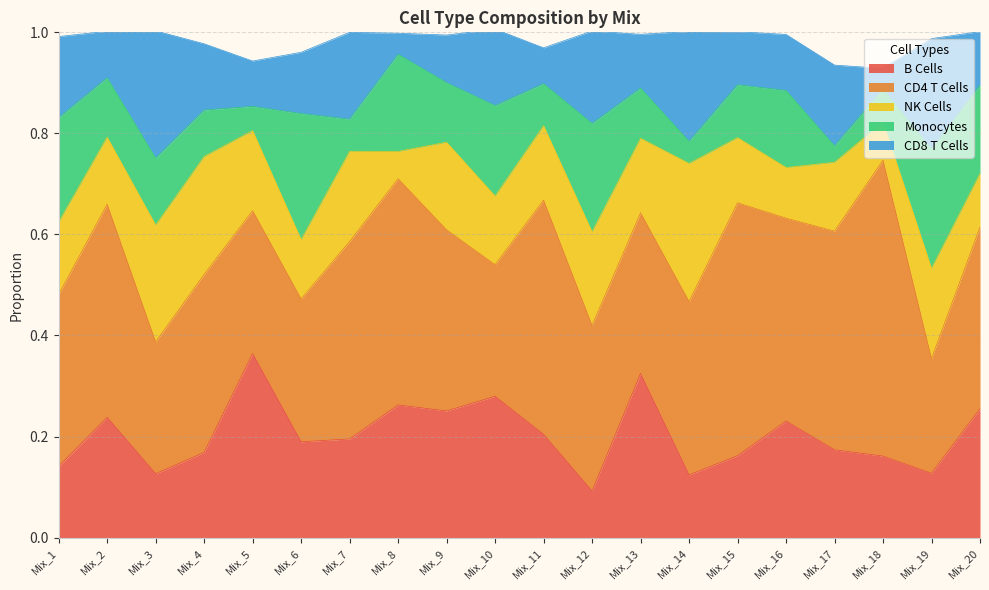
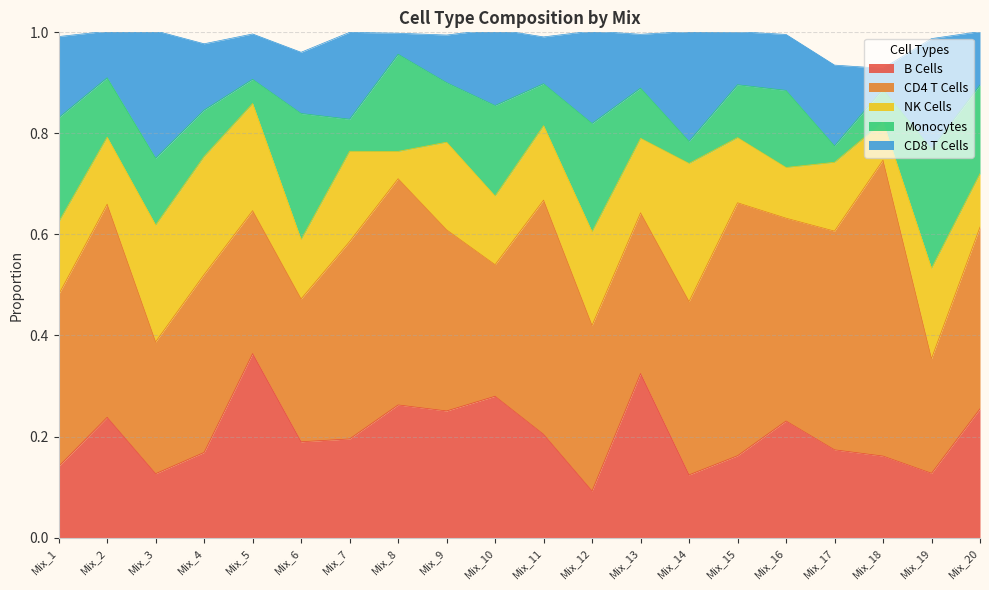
NK Cells, Mix_5: 0.16 -> 0.21
CD8 T Cells, Mix_11: 0.07 -> 0.09
